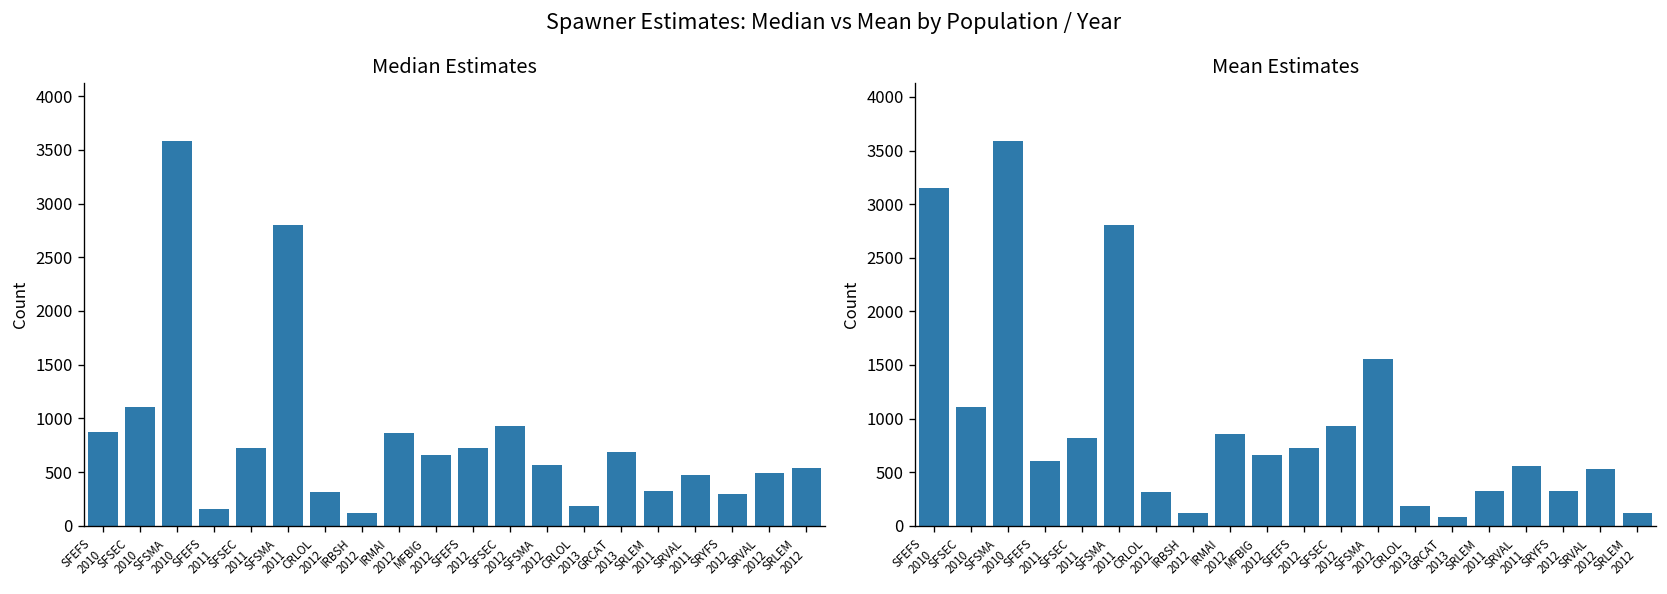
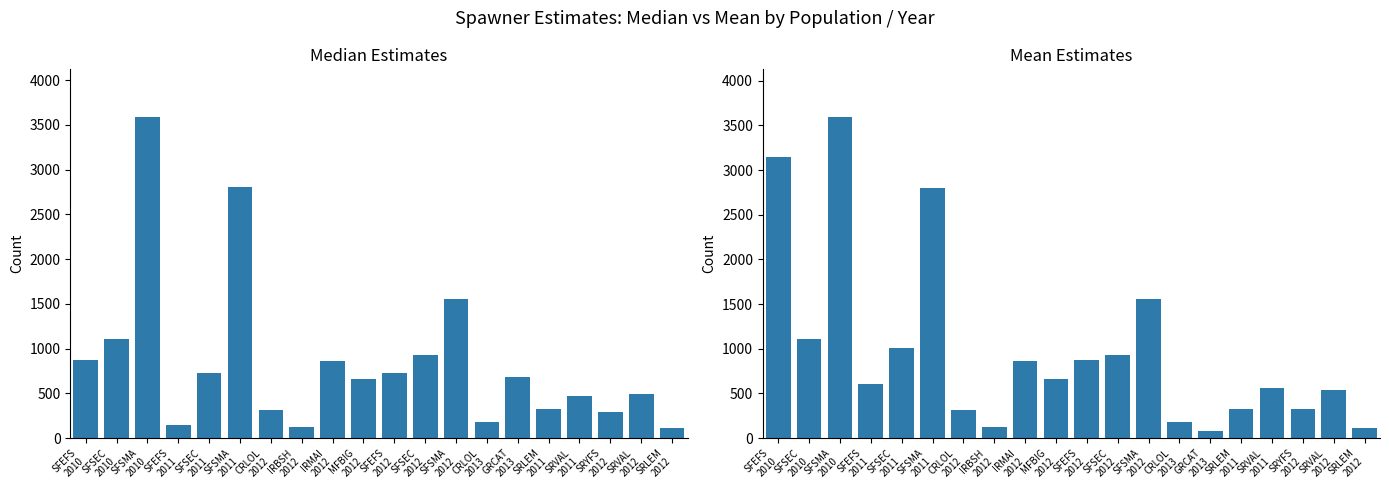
Median Estimates, SFSMA 2012: 600 -> 1600
Median Estimates, SRLEM 2012: 500 -> 100
Mean Estimates, SFSEC 2011: 800 -> 1000
Mean Estimates, SFEFS 2012: 700 -> 900
